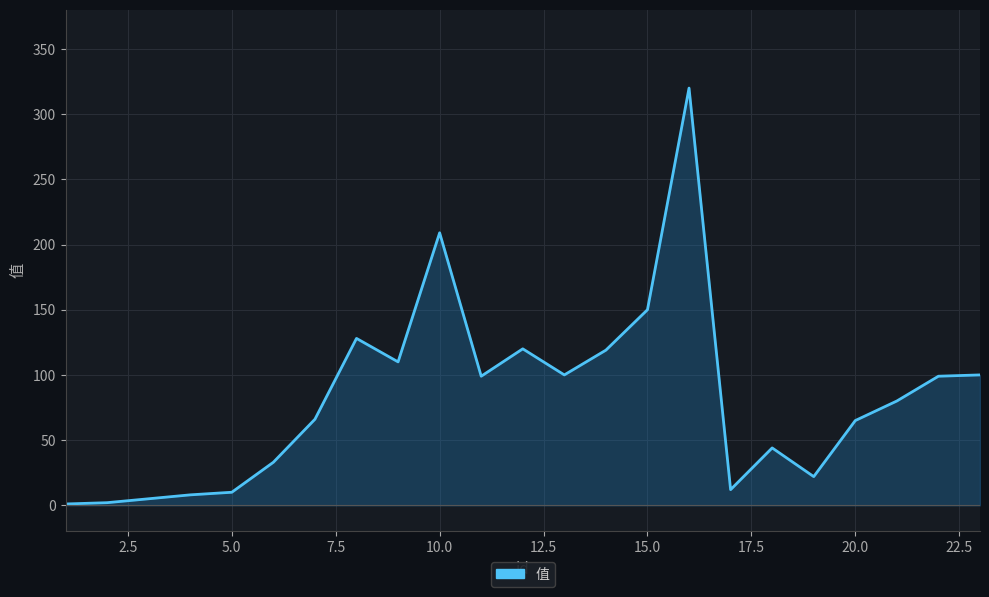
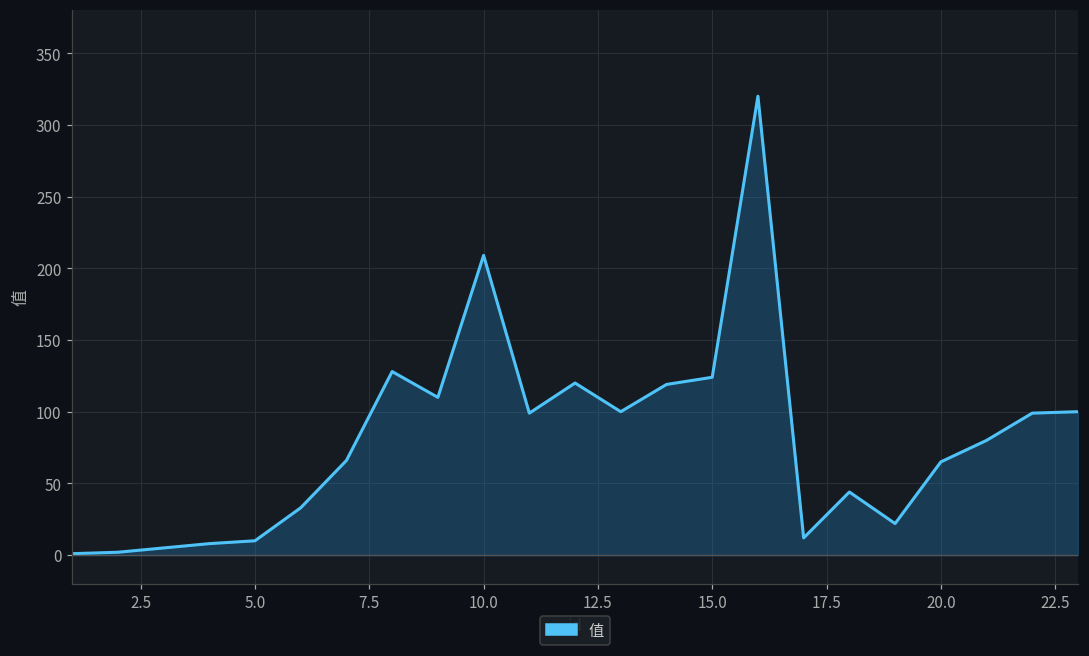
15.0: 150 -> 124
